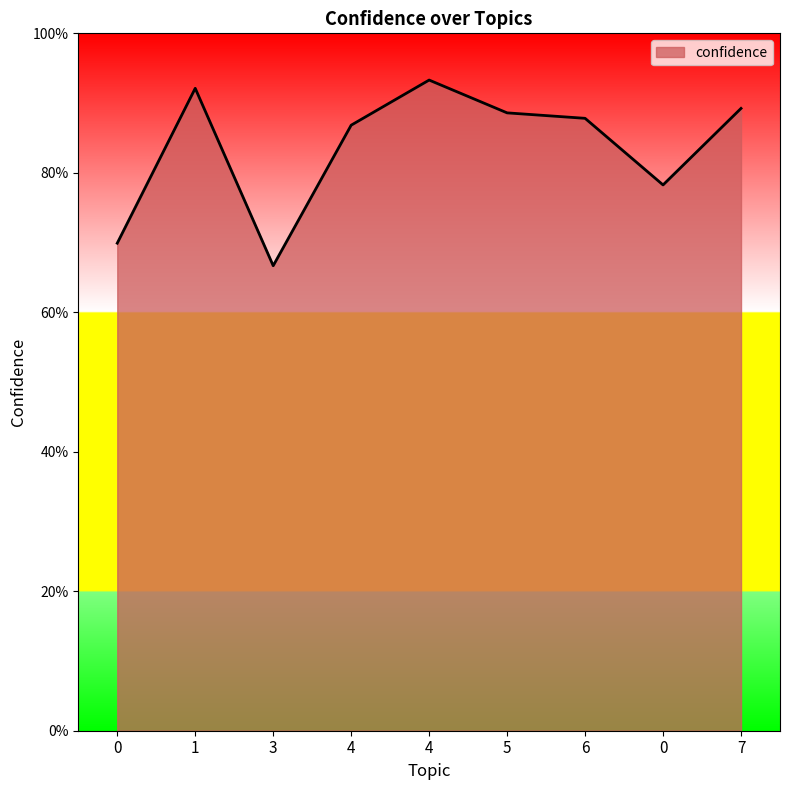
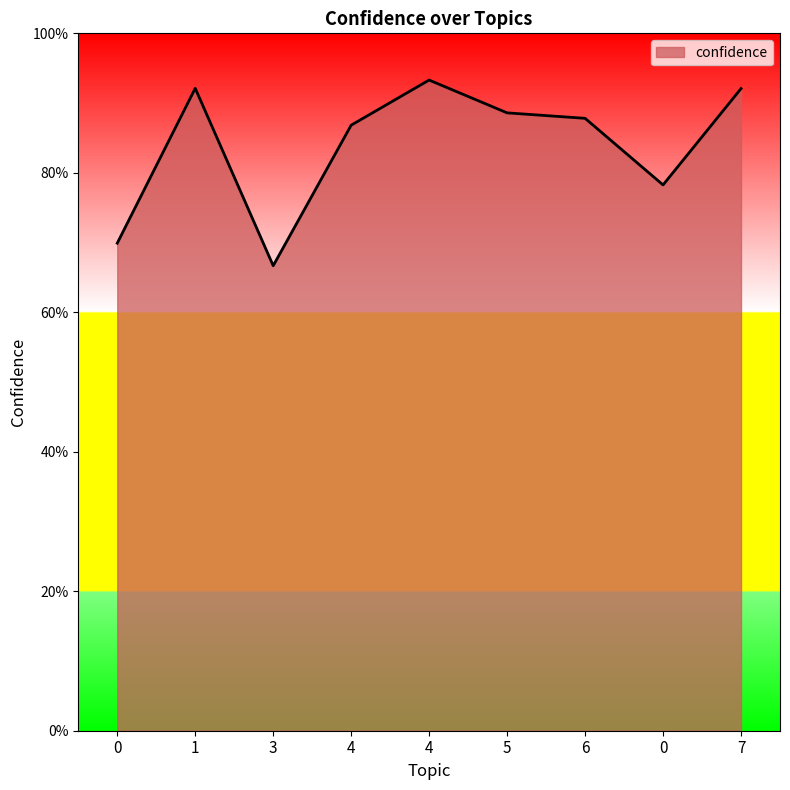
7: 89% -> 92%
